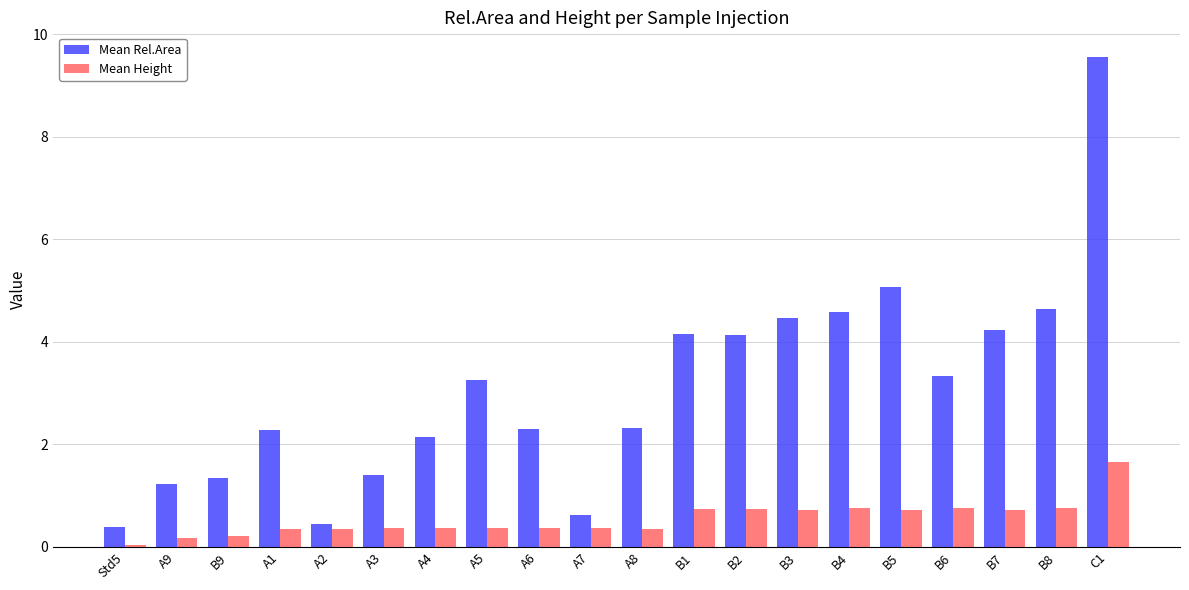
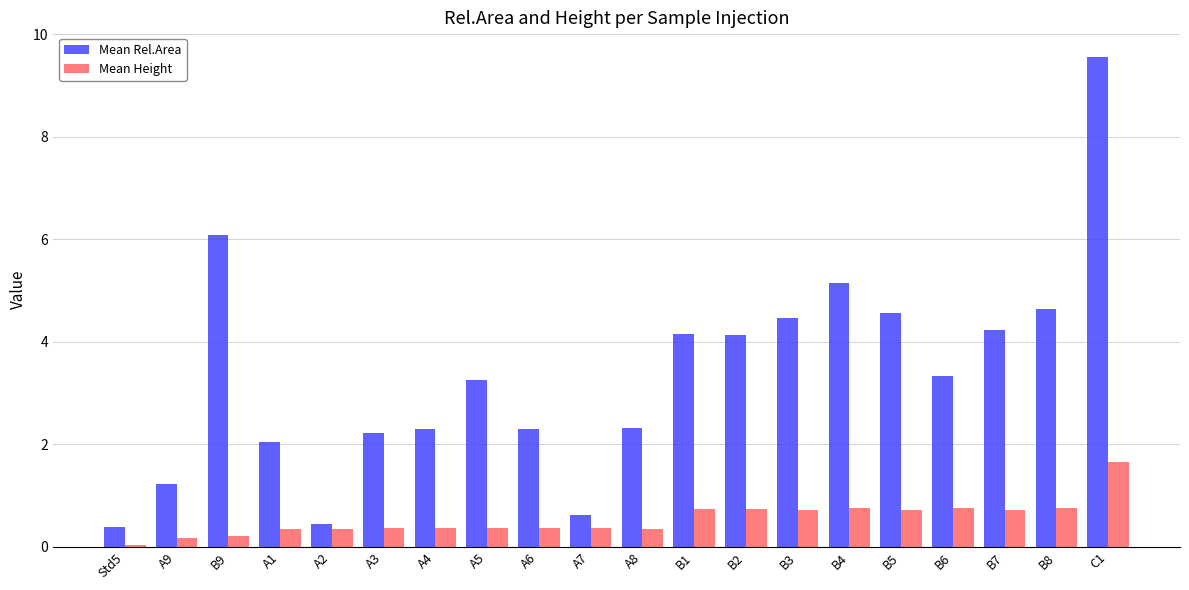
Mean Rel.Area, B9: 1.4 -> 6.1
Mean Rel.Area, A1: 2.3 -> 2.0
Mean Rel.Area, A3: 1.4 -> 2.2
Mean Rel.Area, A4: 2.1 -> 2.3
Mean Rel.Area, B4: 4.6 -> 5.2
Mean Rel.Area, B5: 5.1 -> 4.6
